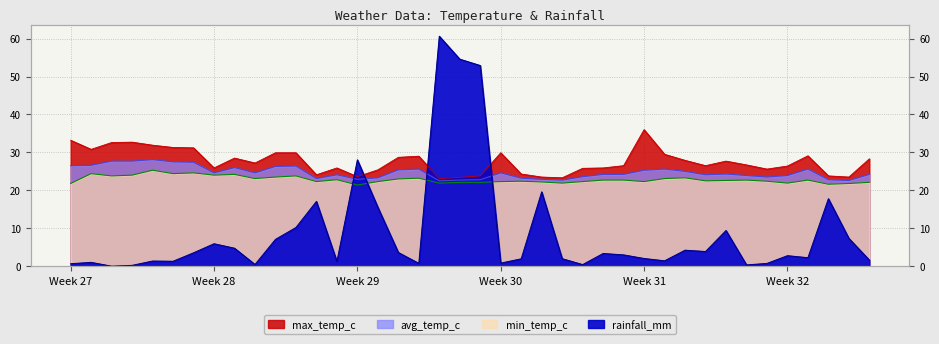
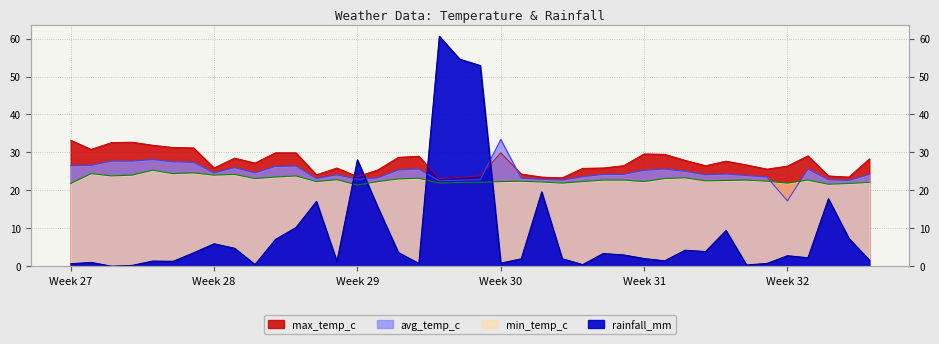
avg_temp_c, Week 30: 25 -> 33
max_temp_c, Week 31: 36 -> 30
avg_temp_c, Week 32: 24 -> 17
